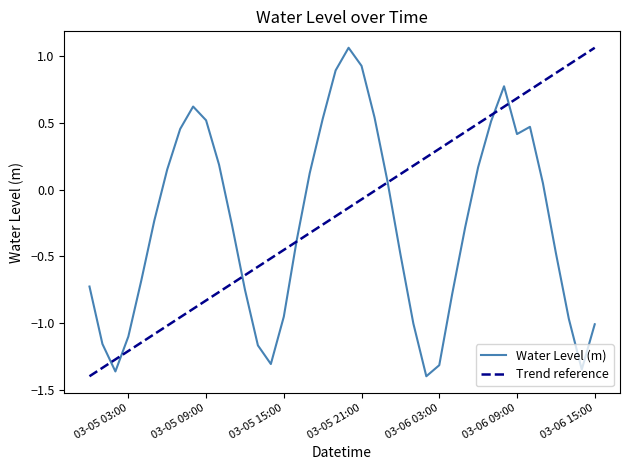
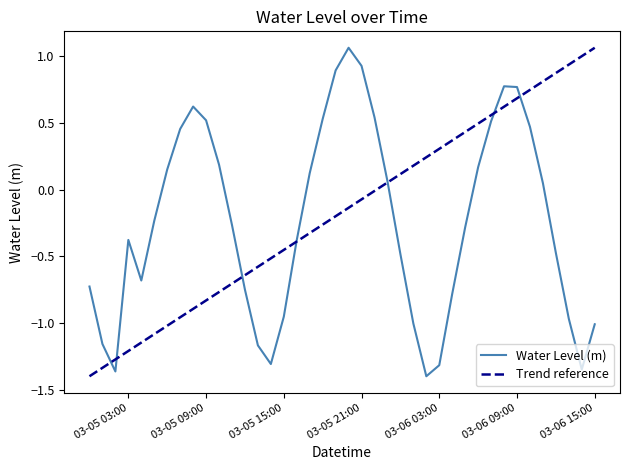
Water Level (m), 03-05 03:00: -1.10 -> -0.38
Water Level (m), 03-06 09:00: 0.41 -> 0.77
